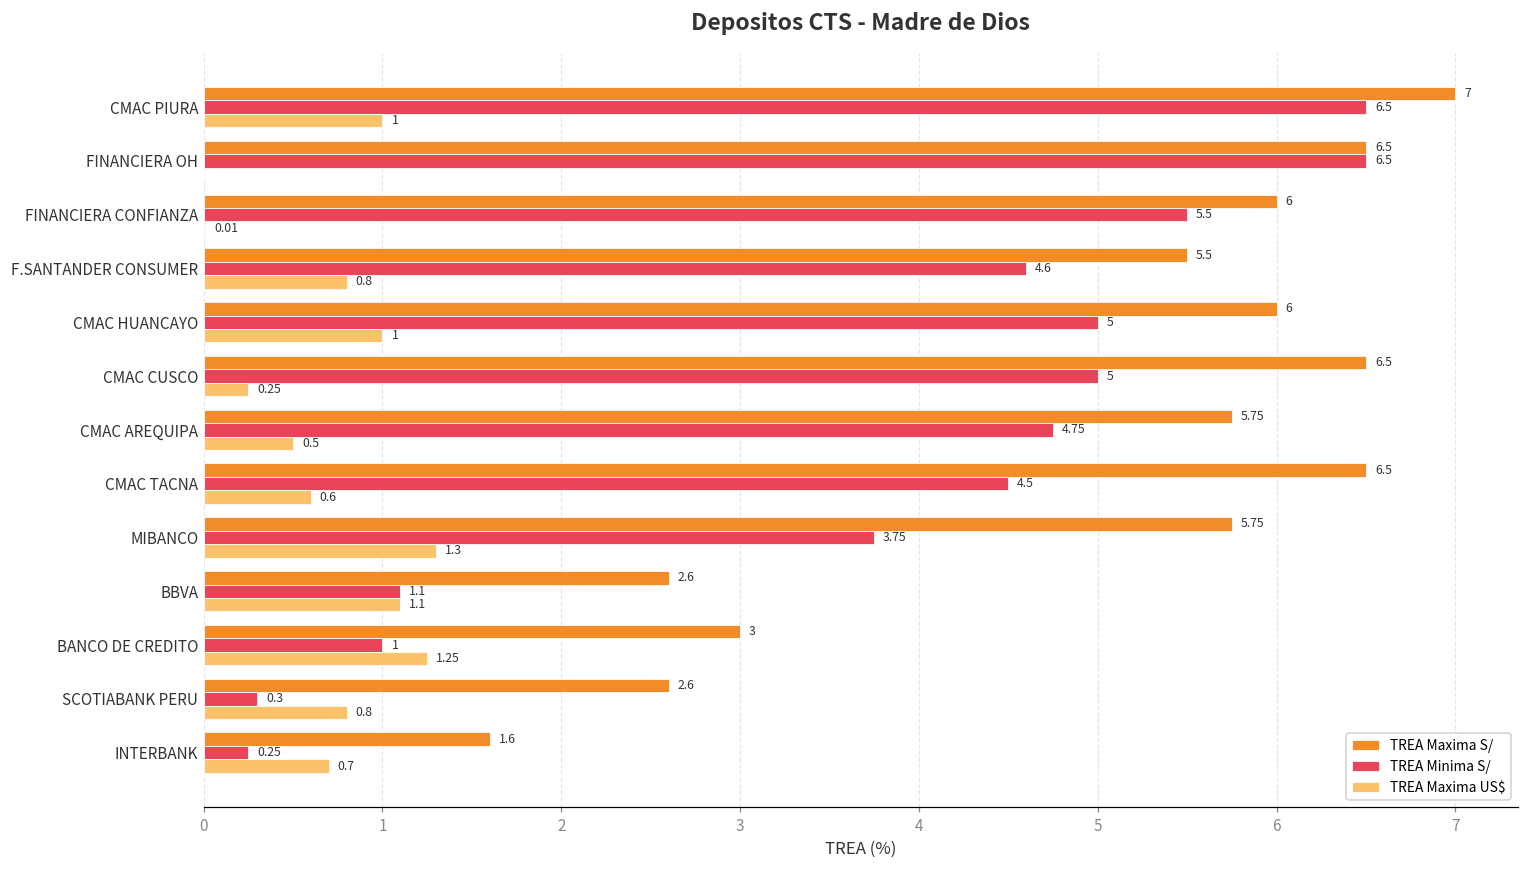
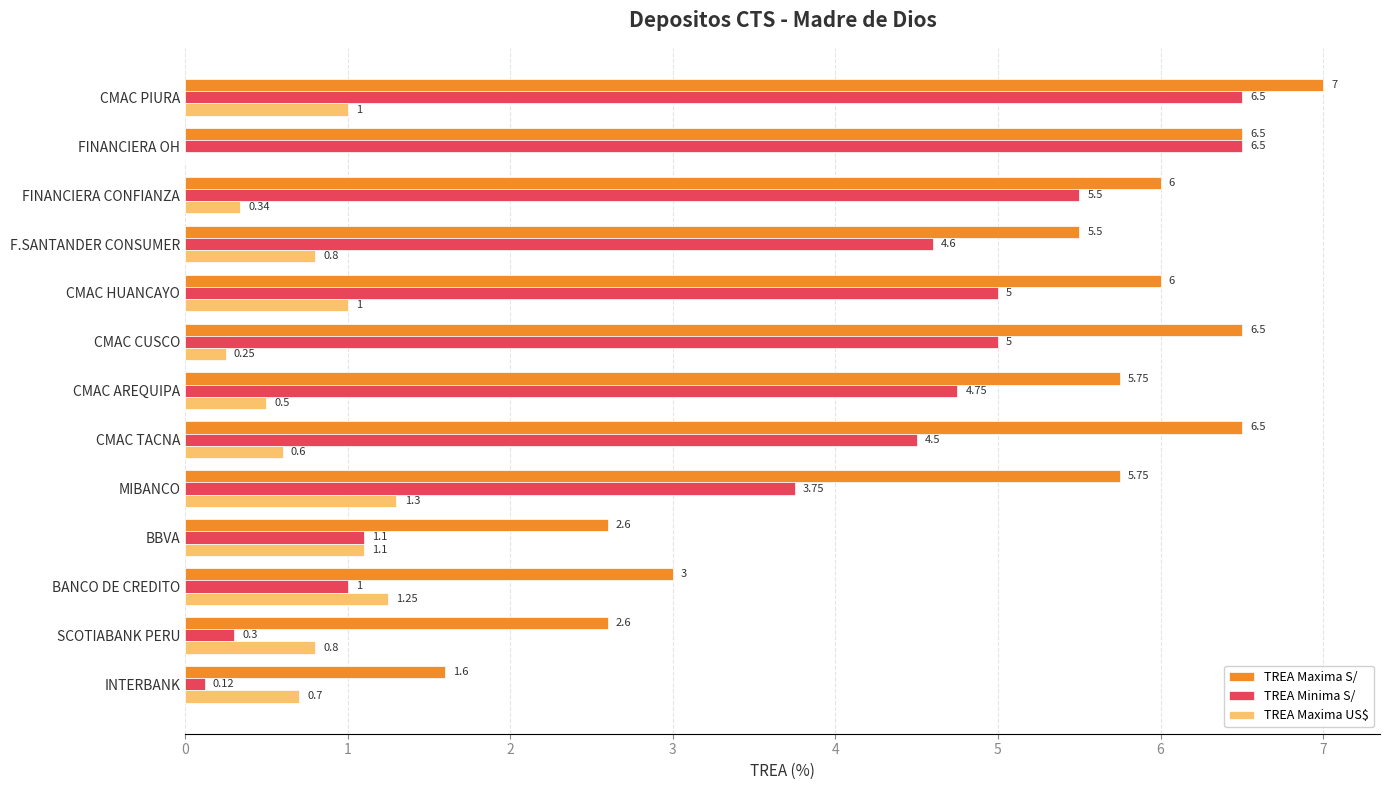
TREA Maxima US$, FINANCIERA CONFIANZA: 0.01 -> 0.34
TREA Minima S/, INTERBANK: 0.25 -> 0.12
